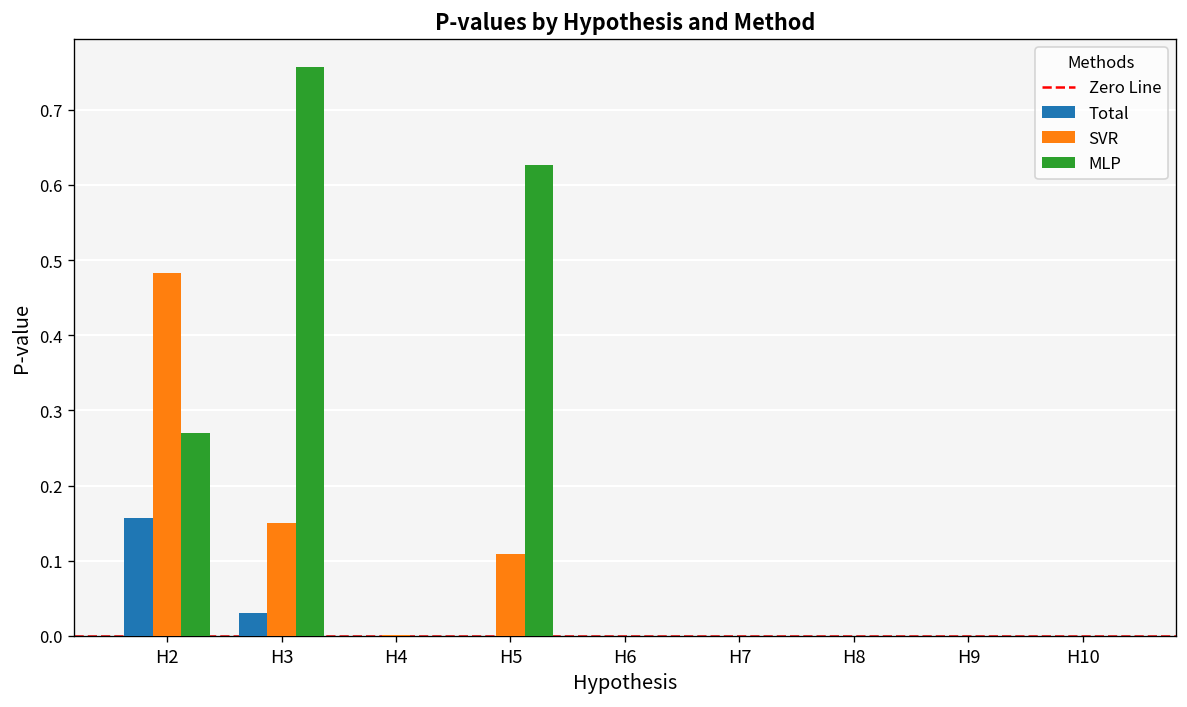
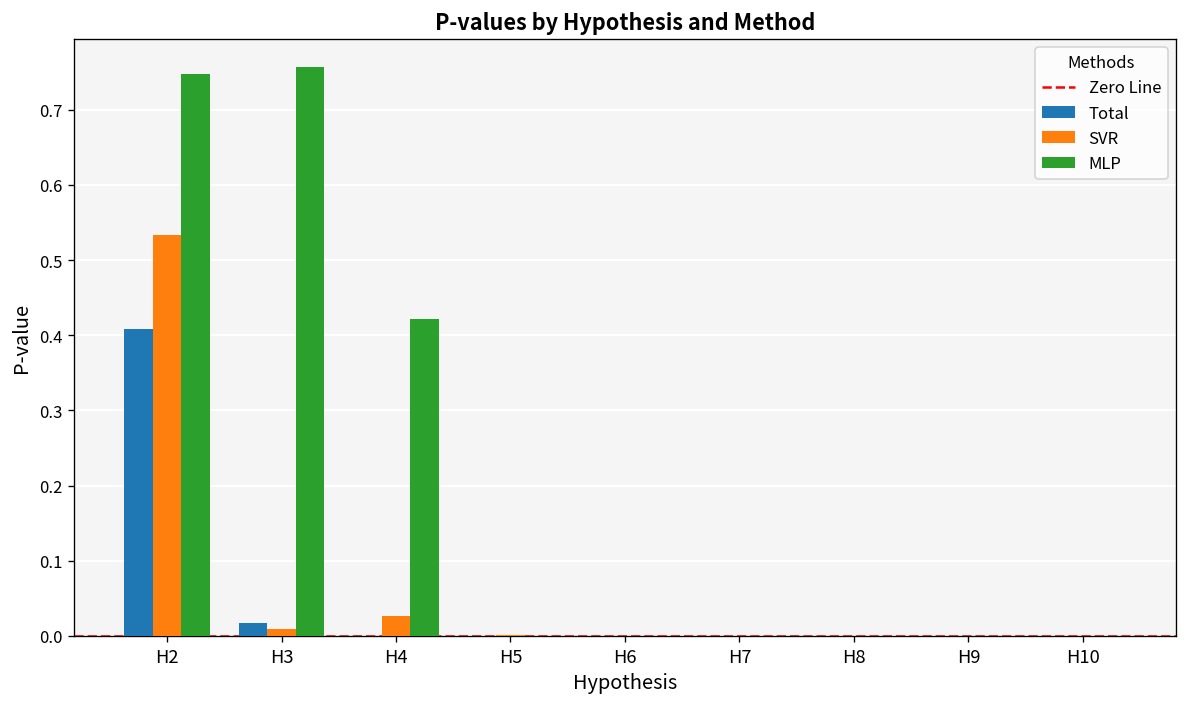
Total, H2: 0.16 -> 0.41
SVR, H2: 0.48 -> 0.53
MLP, H2: 0.27 -> 0.75
Total, H3: 0.03 -> 0.02
SVR, H3: 0.15 -> 0.01
SVR, H4: 0.00 -> 0.03
MLP, H4: 0.00 -> 0.42
SVR, H5: 0.11 -> 0.00
MLP, H5: 0.63 -> 0.00
